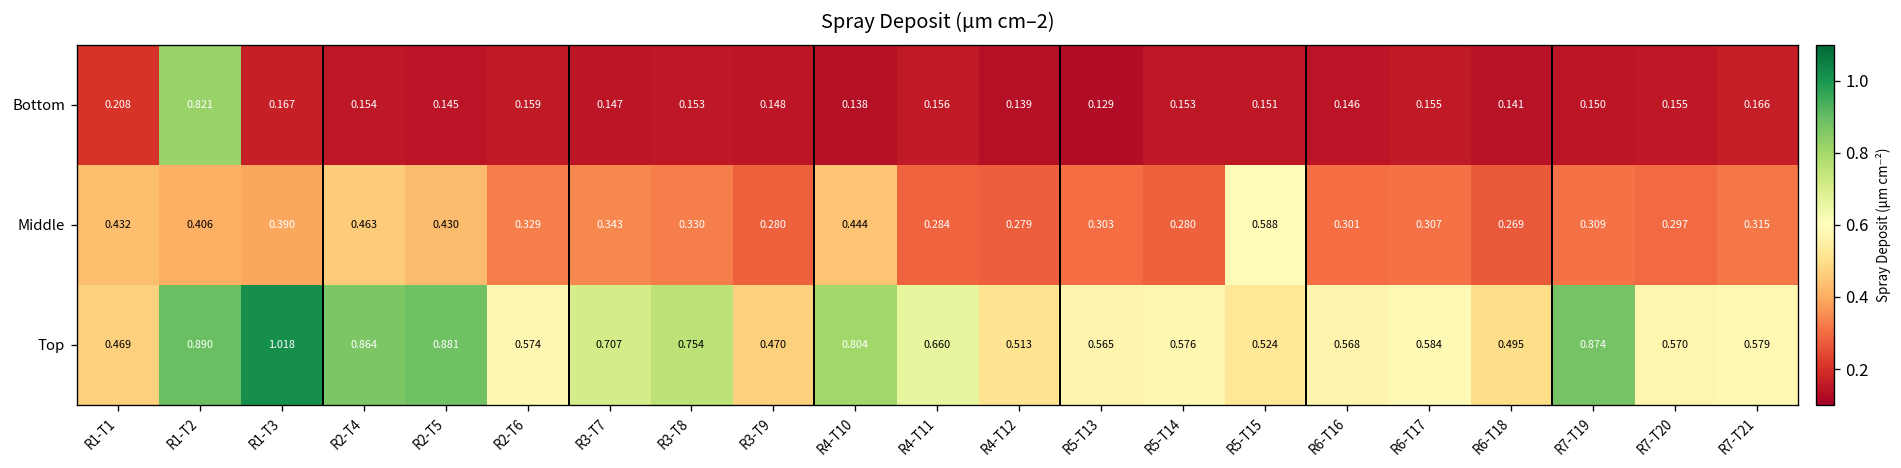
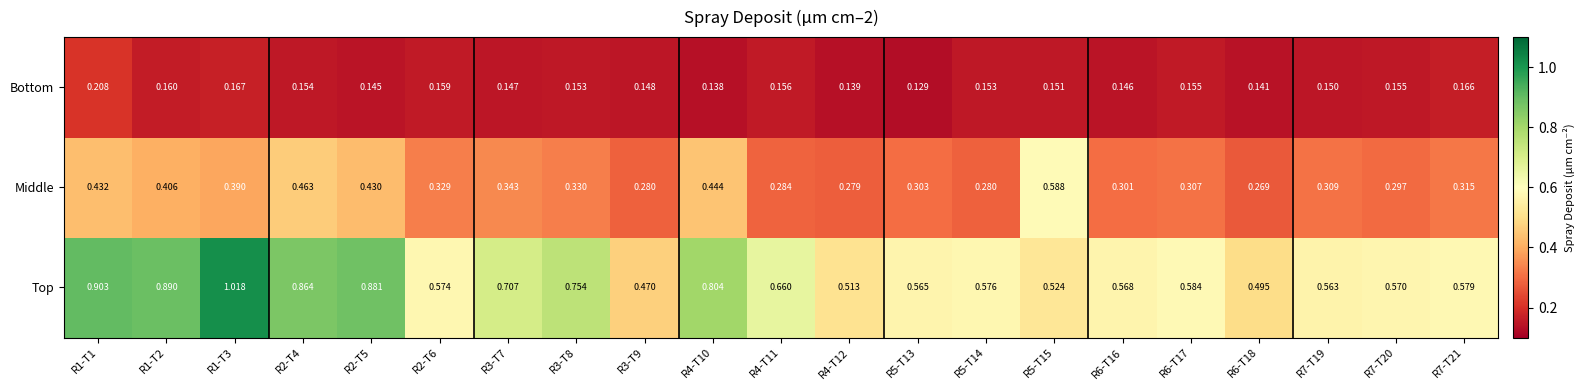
Bottom, R1-T2: 0.821 -> 0.160
Top, R1-T1: 0.469 -> 0.903
Top, R7-T19: 0.874 -> 0.563
